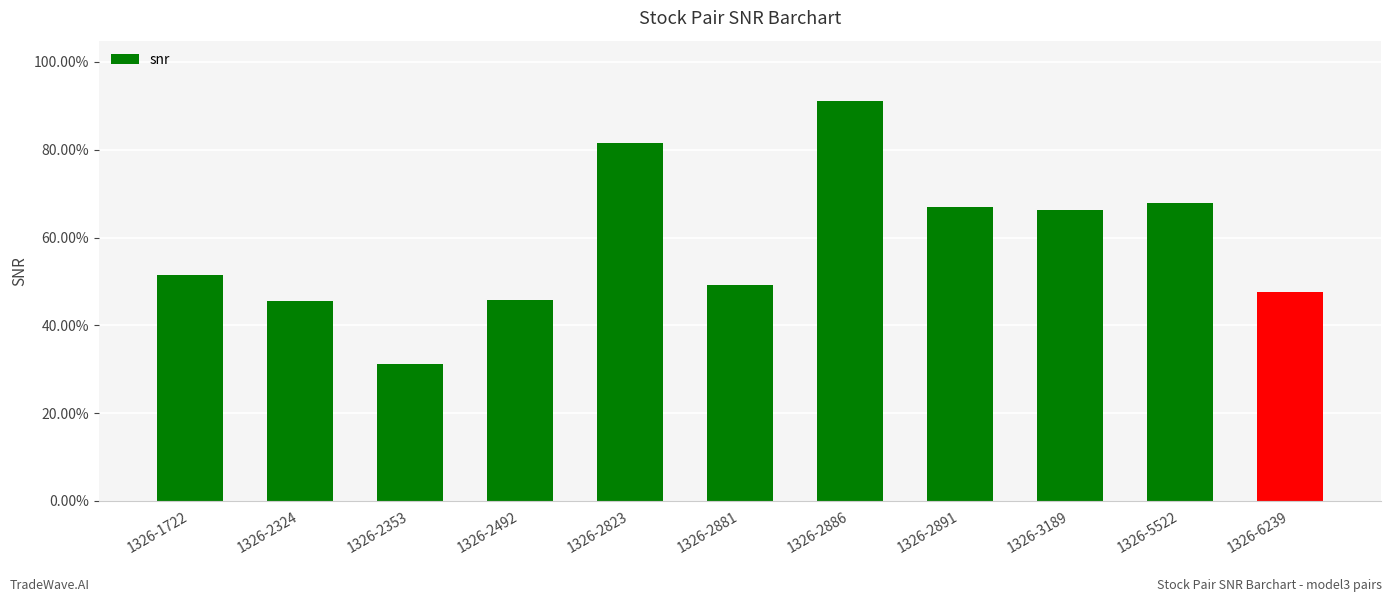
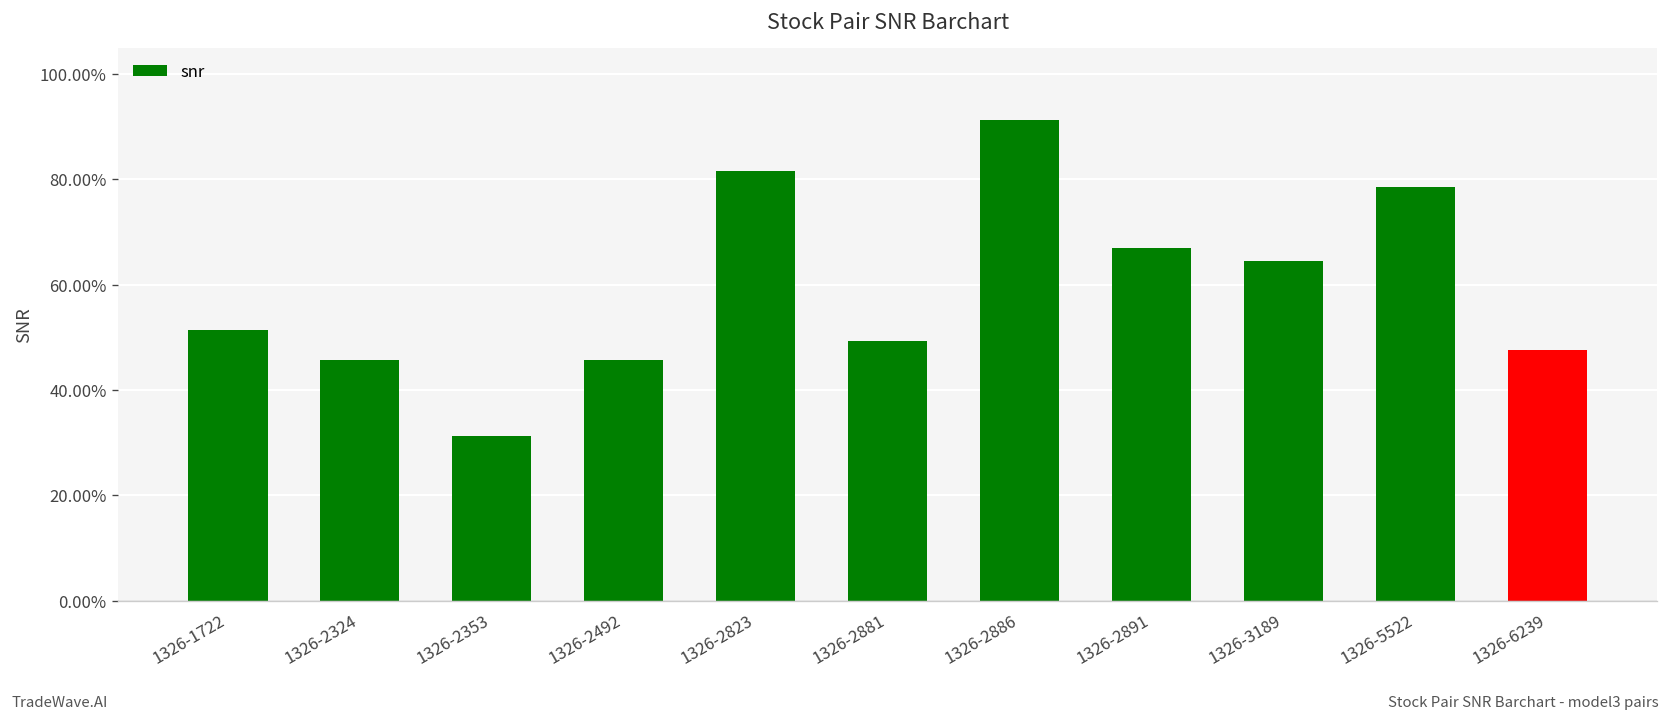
1326-3189: 66% -> 64%
1326-5522: 68% -> 78%
